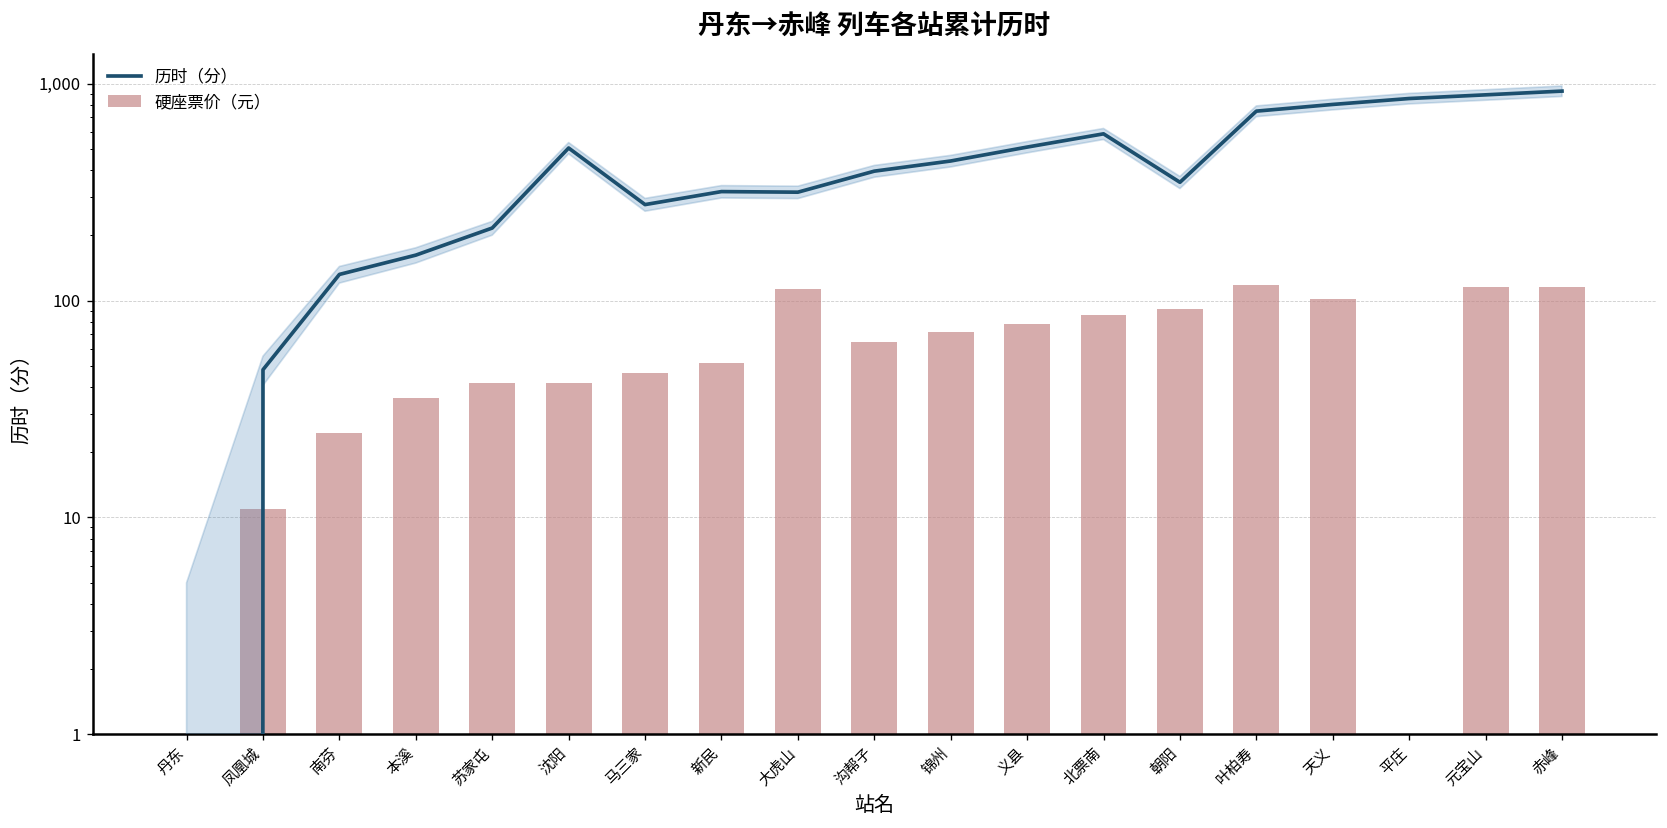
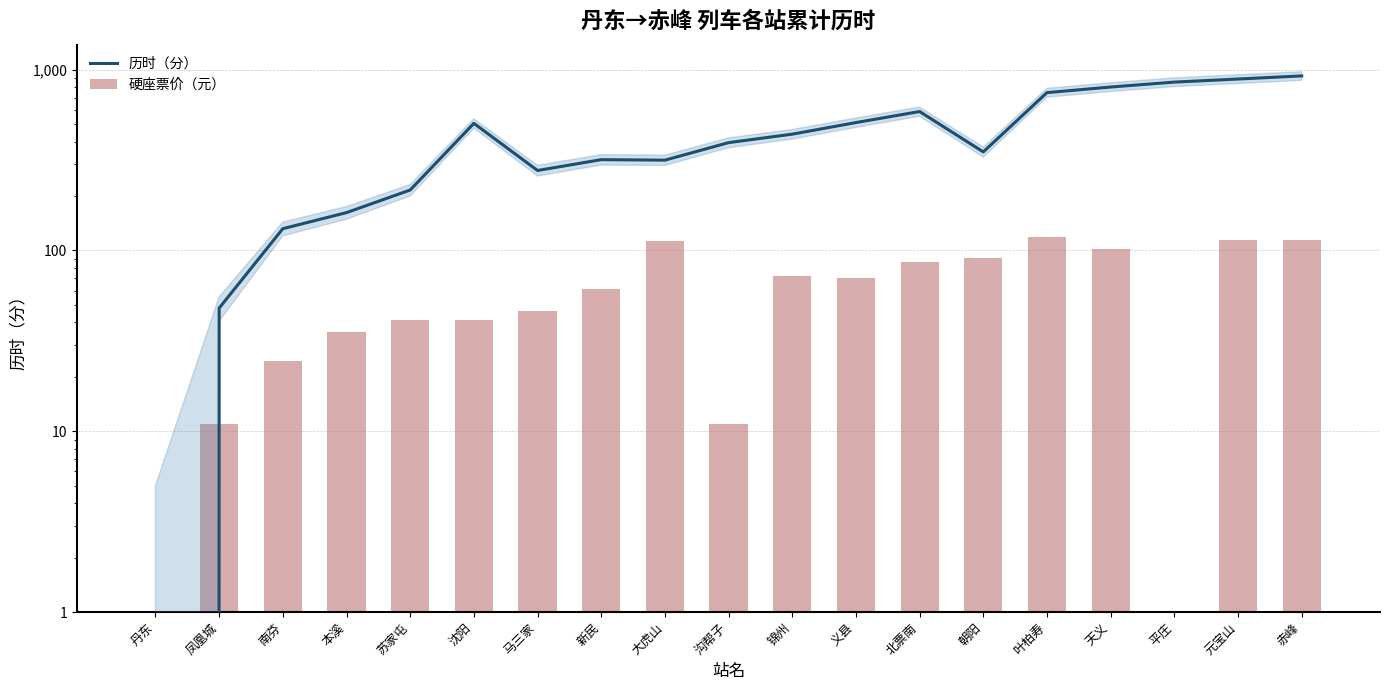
硬座票价（元）, 新民: 52 -> 61
硬座票价（元）, 沟帮子: 65 -> 11
硬座票价（元）, 义县: 78 -> 70
